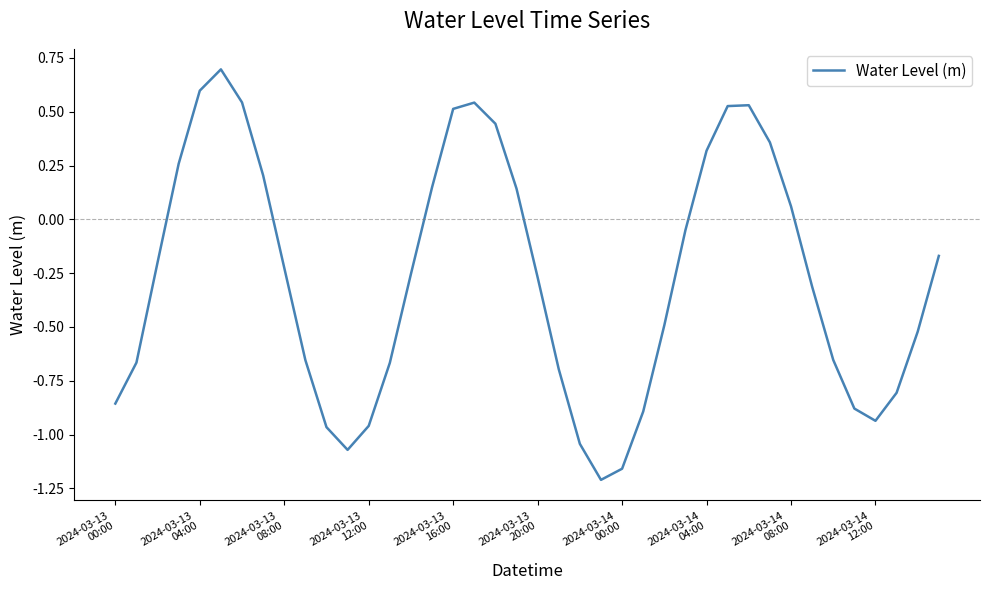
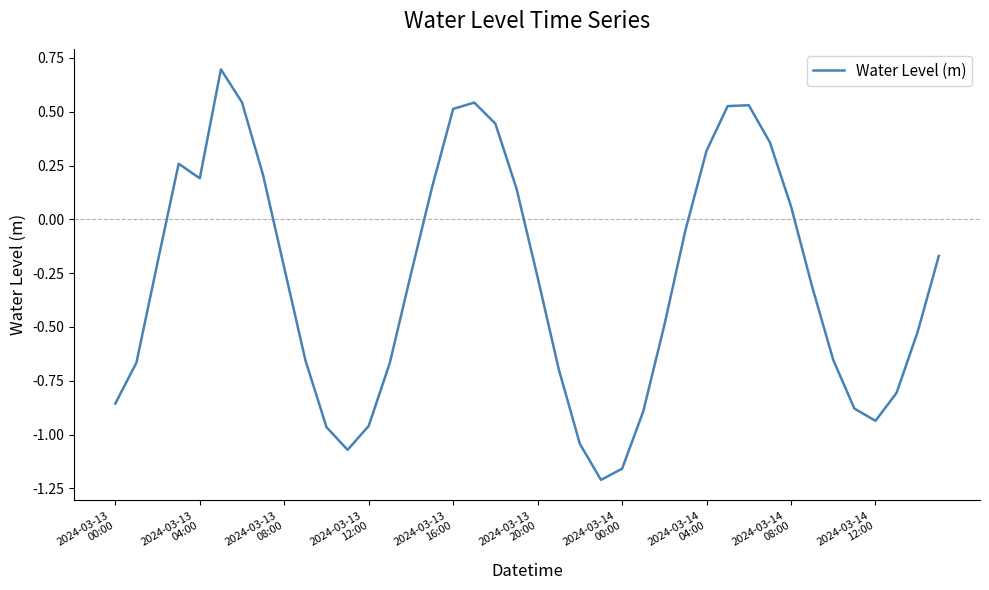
2024-03-13 04:00: 0.60 -> 0.19
